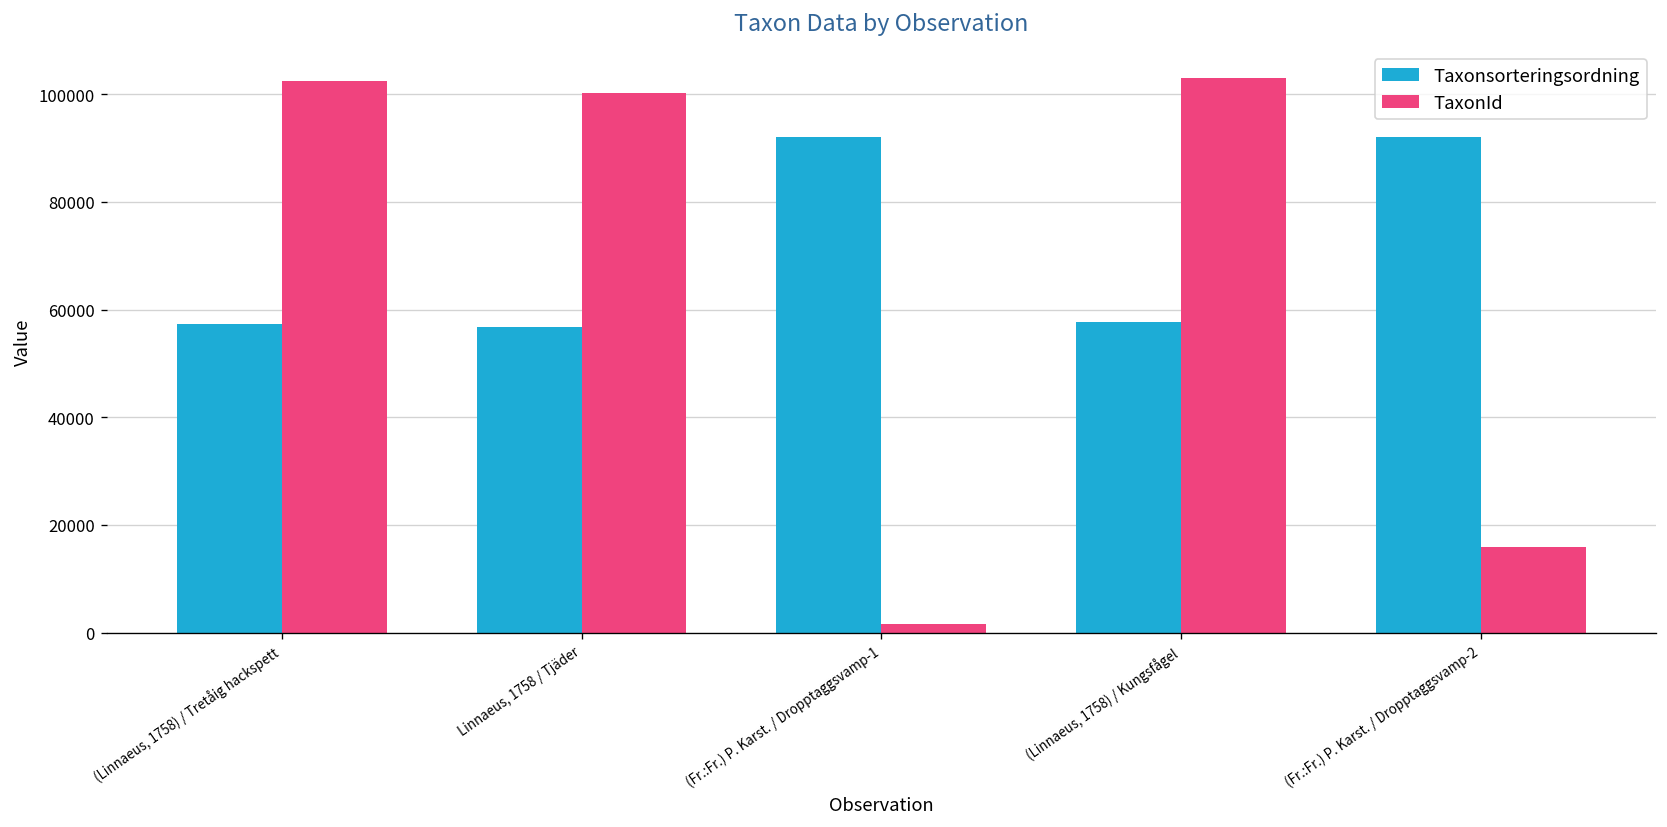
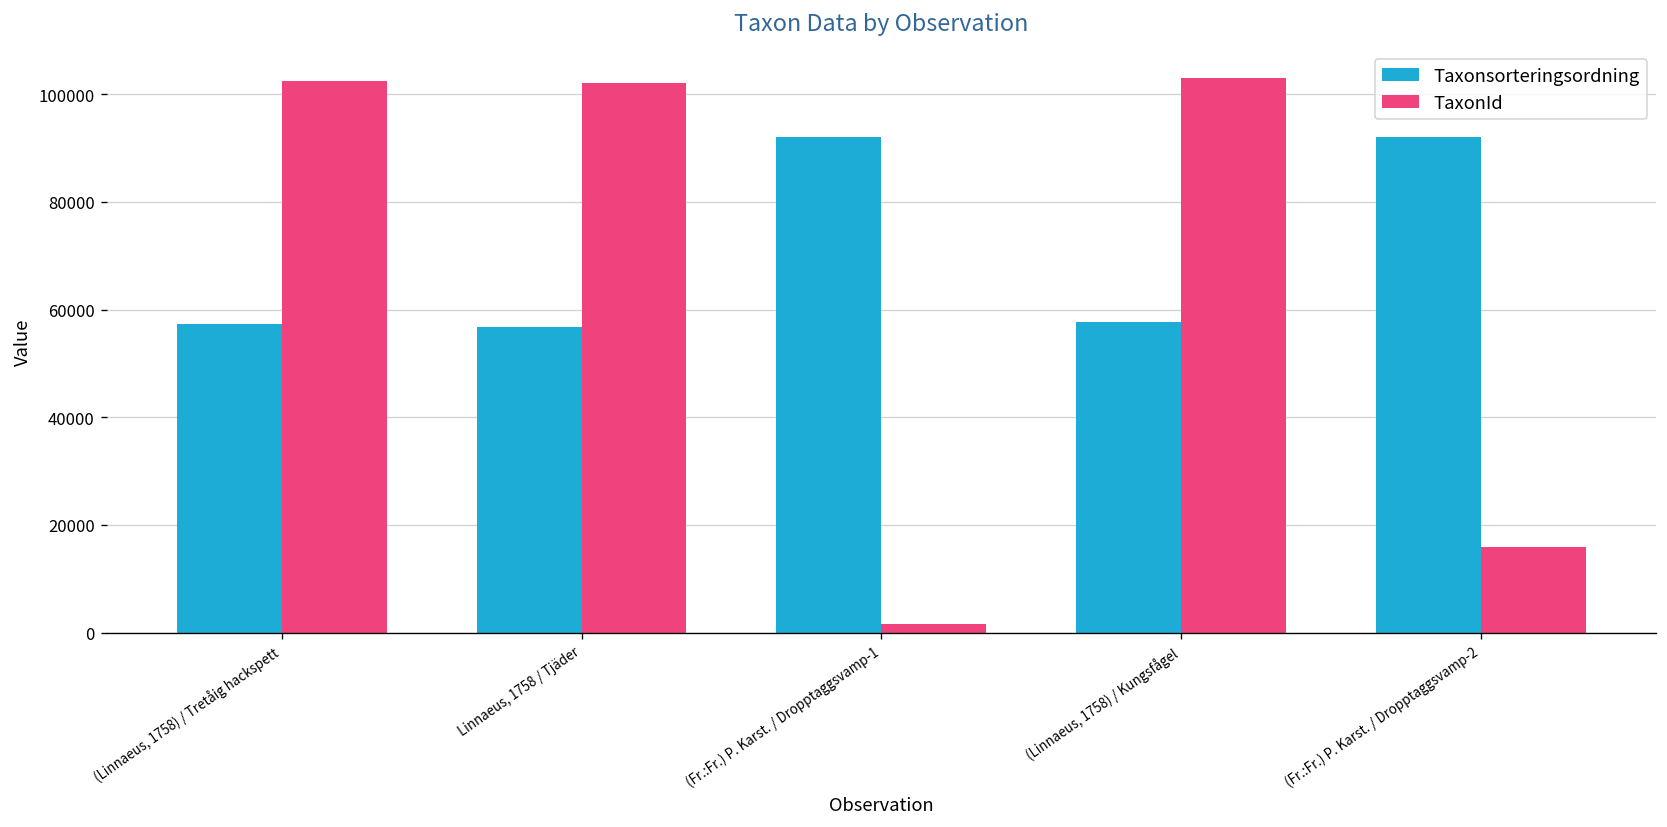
TaxonId, Linnaeus, 1758 / Tjäder: 100000 -> 102000
